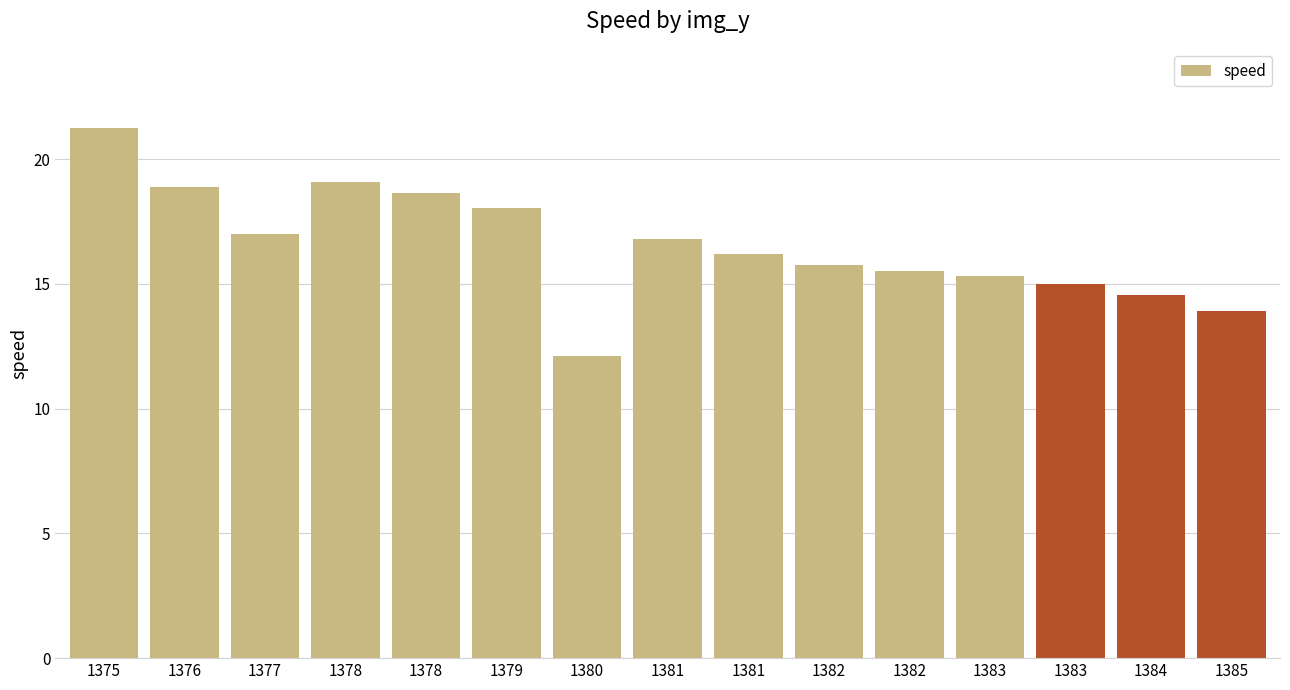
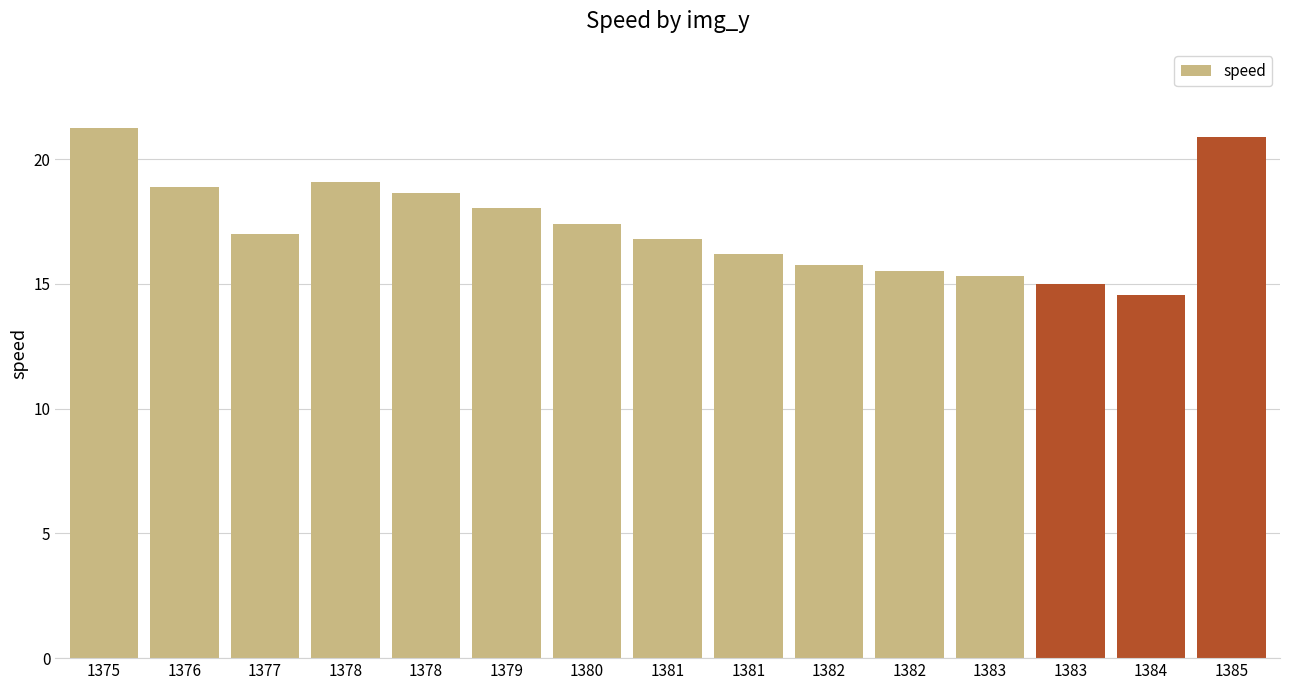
1380: 12.1 -> 17.4
1385: 13.9 -> 20.9
